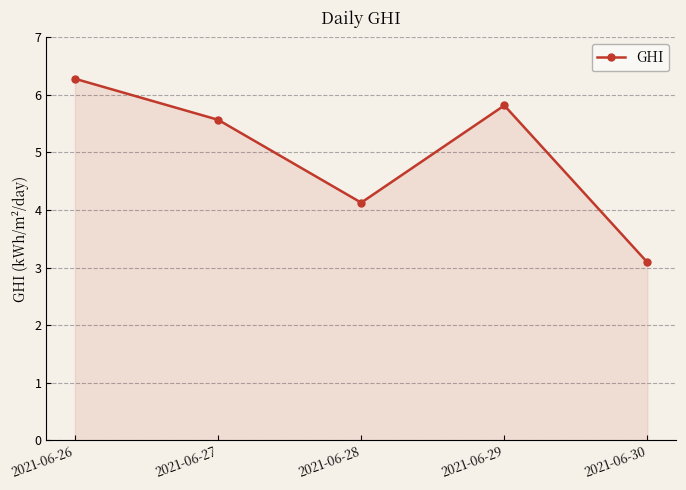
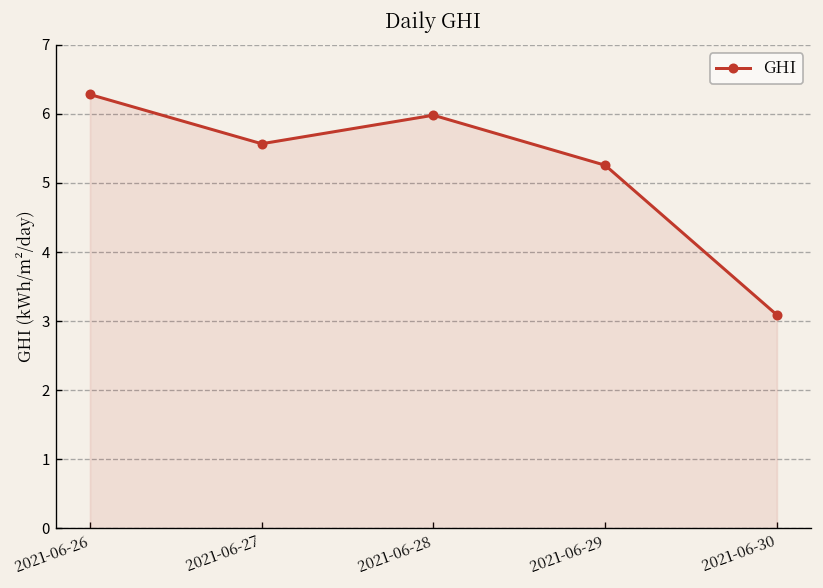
2021-06-28: 4.1 -> 6.0
2021-06-29: 5.8 -> 5.3
